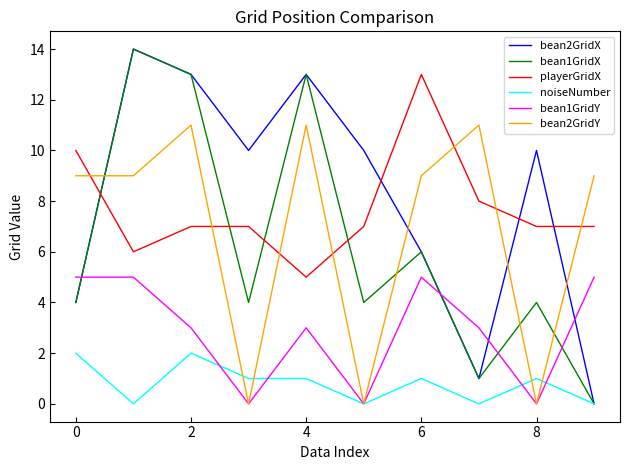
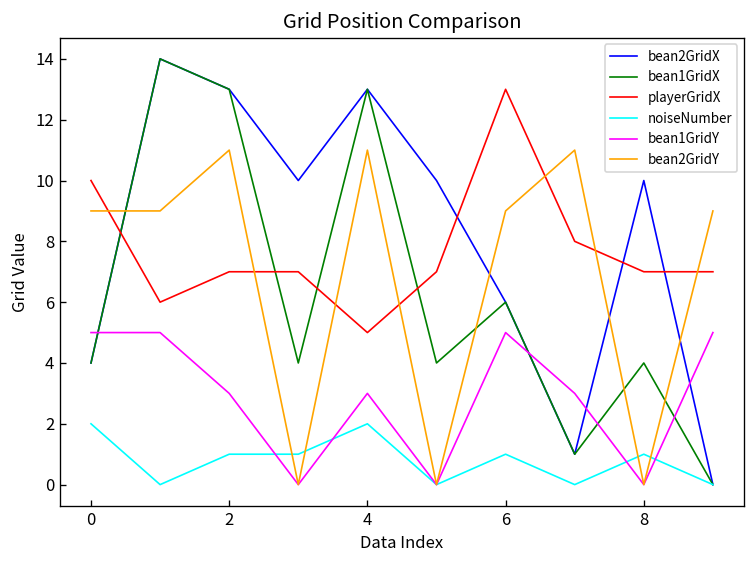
noiseNumber, 2: 2 -> 1
noiseNumber, 4: 1 -> 2
